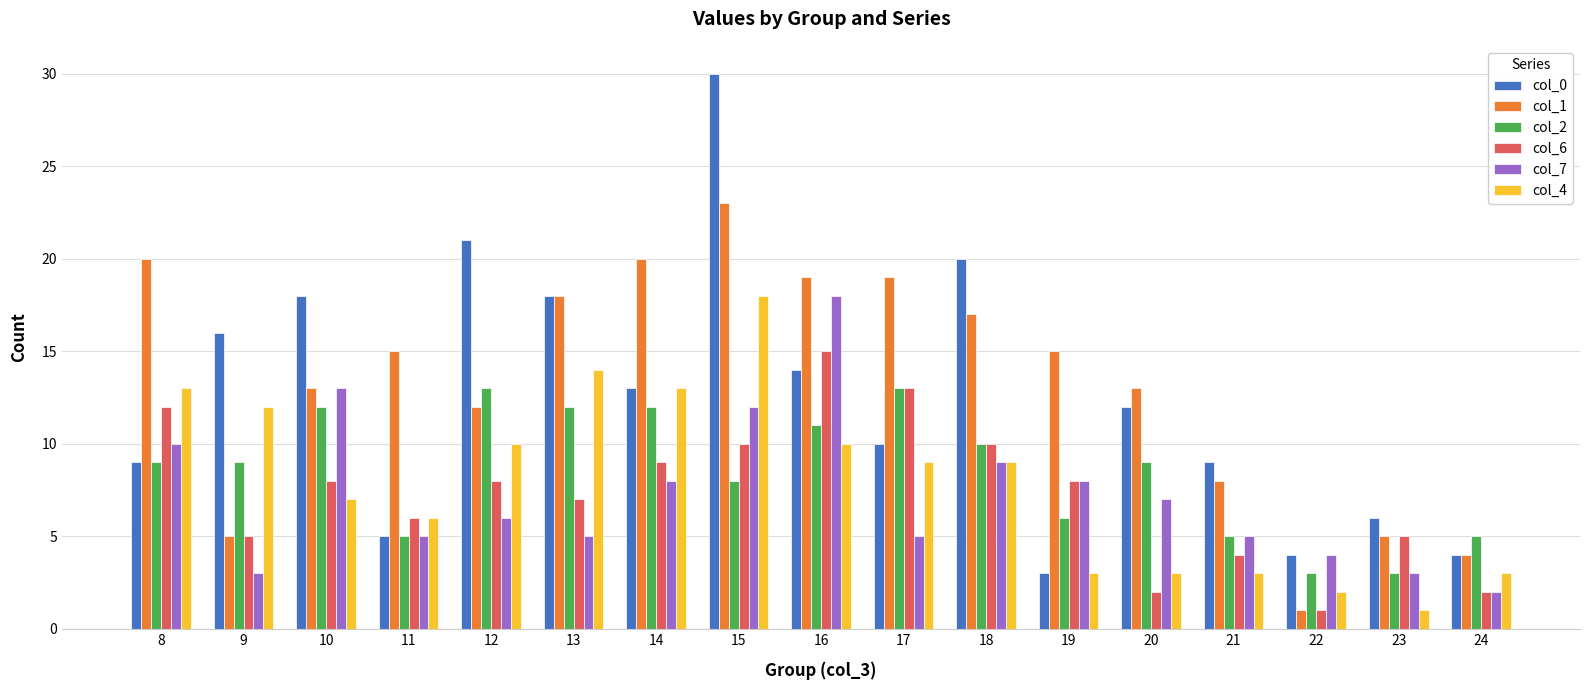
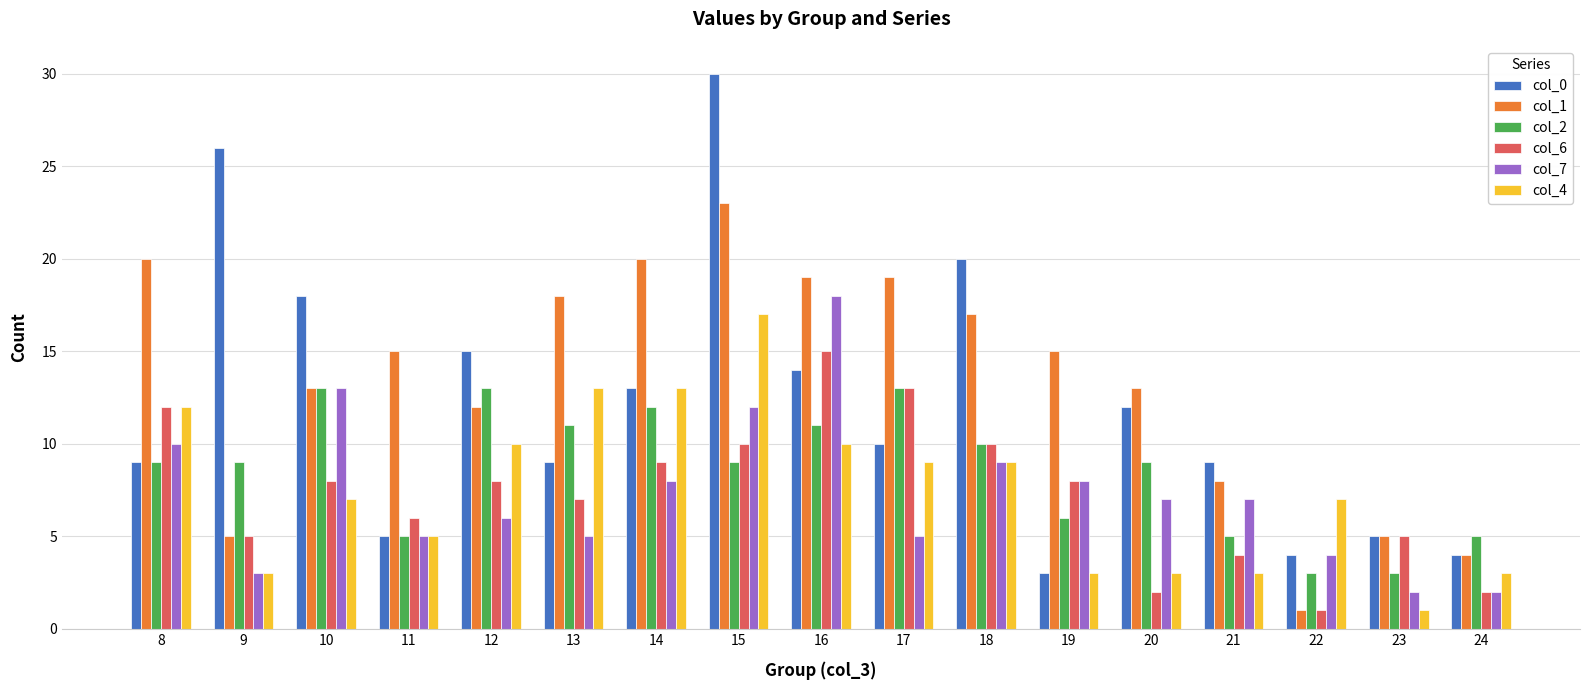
col_4, 8: 13 -> 12
col_0, 9: 16 -> 26
col_4, 9: 12 -> 3
col_2, 10: 12 -> 13
col_4, 11: 6 -> 5
col_0, 12: 21 -> 15
col_0, 13: 18 -> 9
col_2, 13: 12 -> 11
col_4, 13: 14 -> 13
col_2, 15: 8 -> 9
col_4, 15: 18 -> 17
col_7, 21: 5 -> 7
col_4, 22: 2 -> 7
col_0, 23: 6 -> 5
col_7, 23: 3 -> 2
